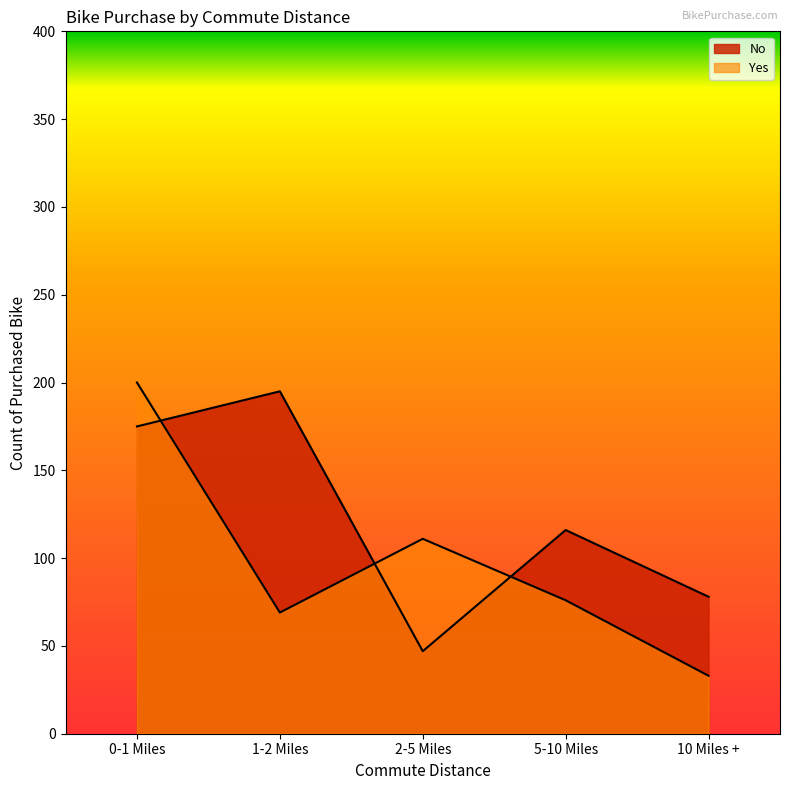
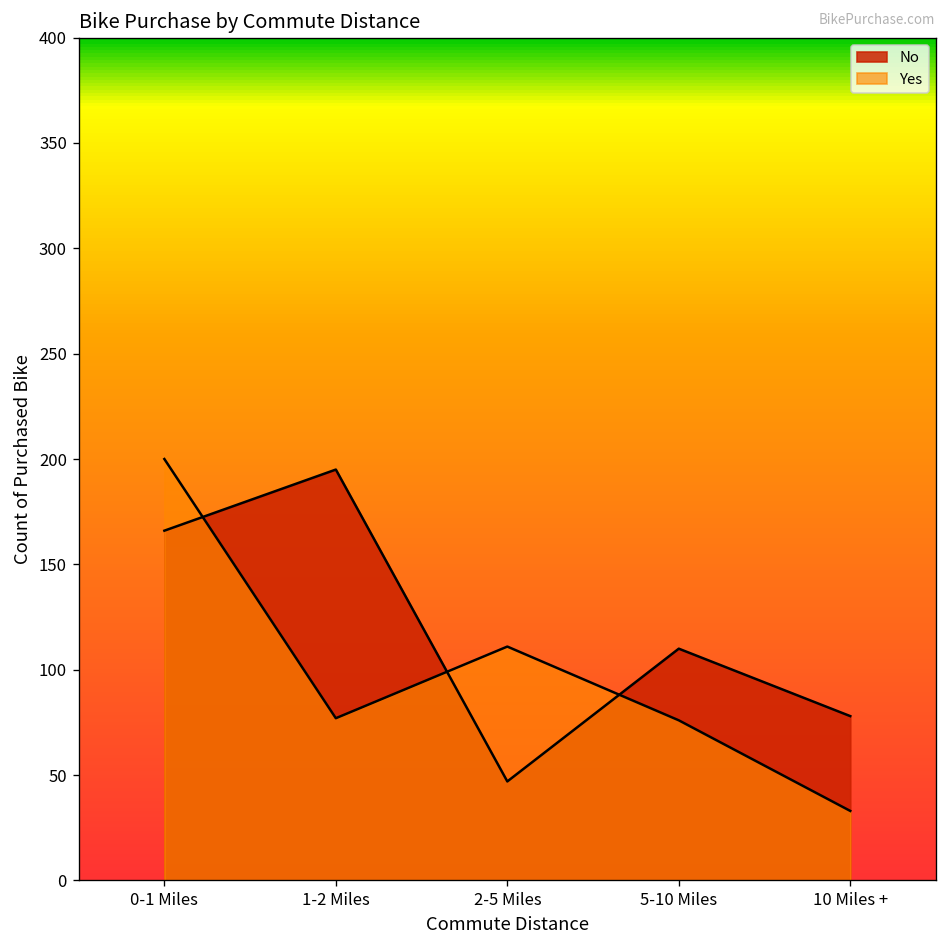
No, 0-1 Miles: 175 -> 166
Yes, 1-2 Miles: 69 -> 77
No, 5-10 Miles: 116 -> 110
